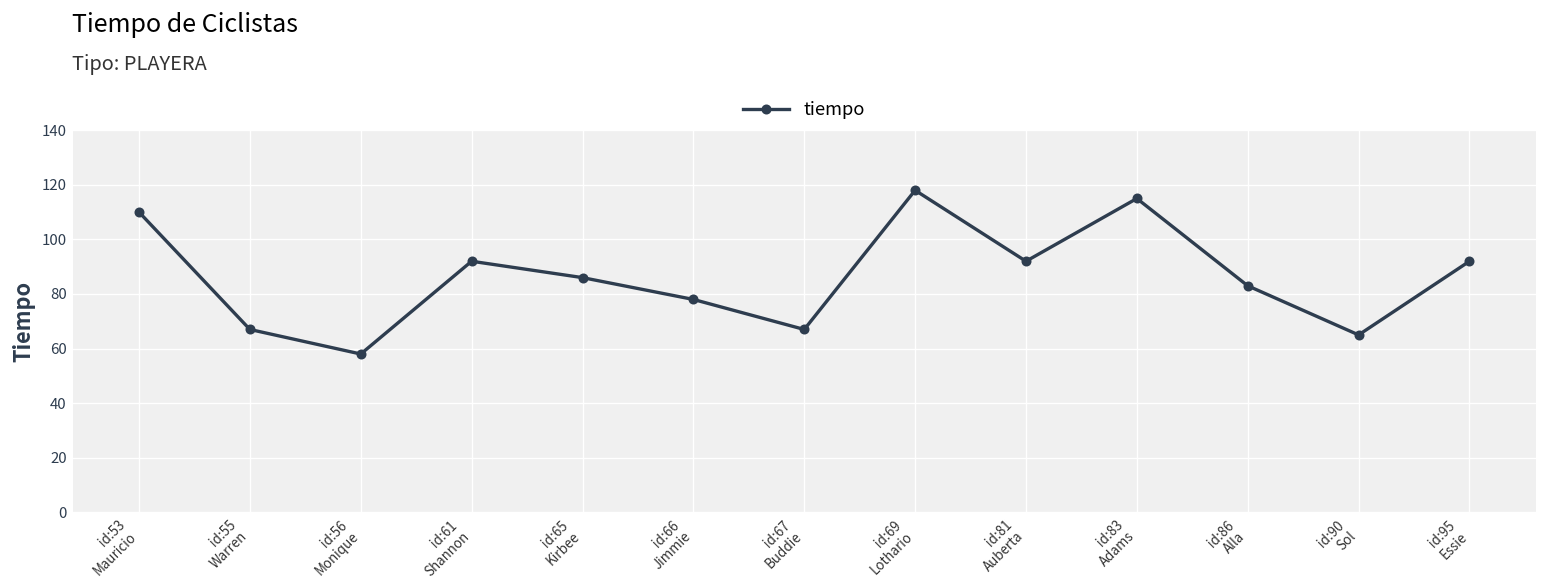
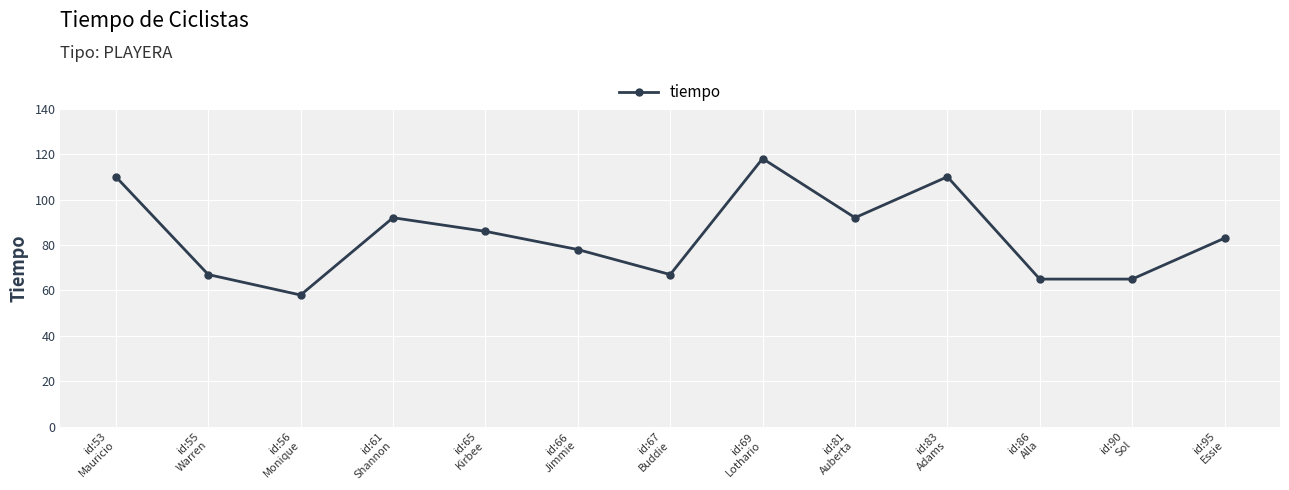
id:83 Adams: 115 -> 110
id:86 Alla: 83 -> 65
id:95 Essie: 92 -> 83
